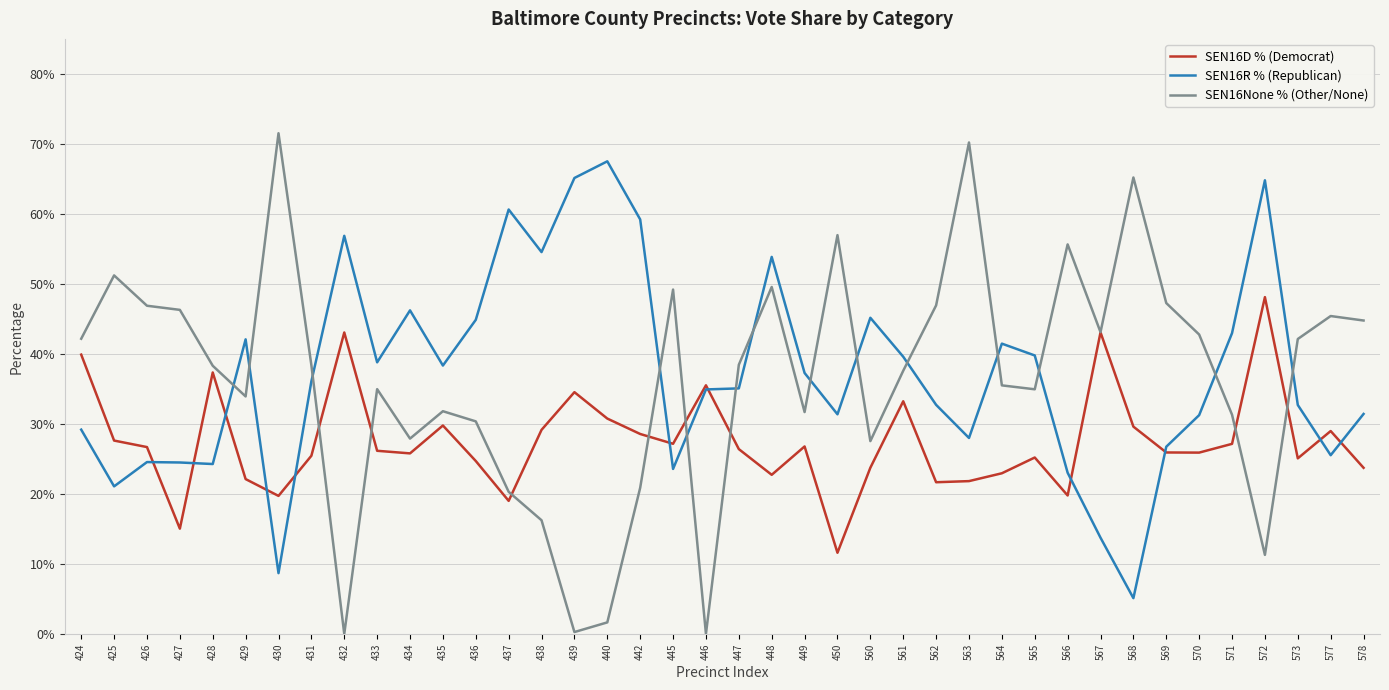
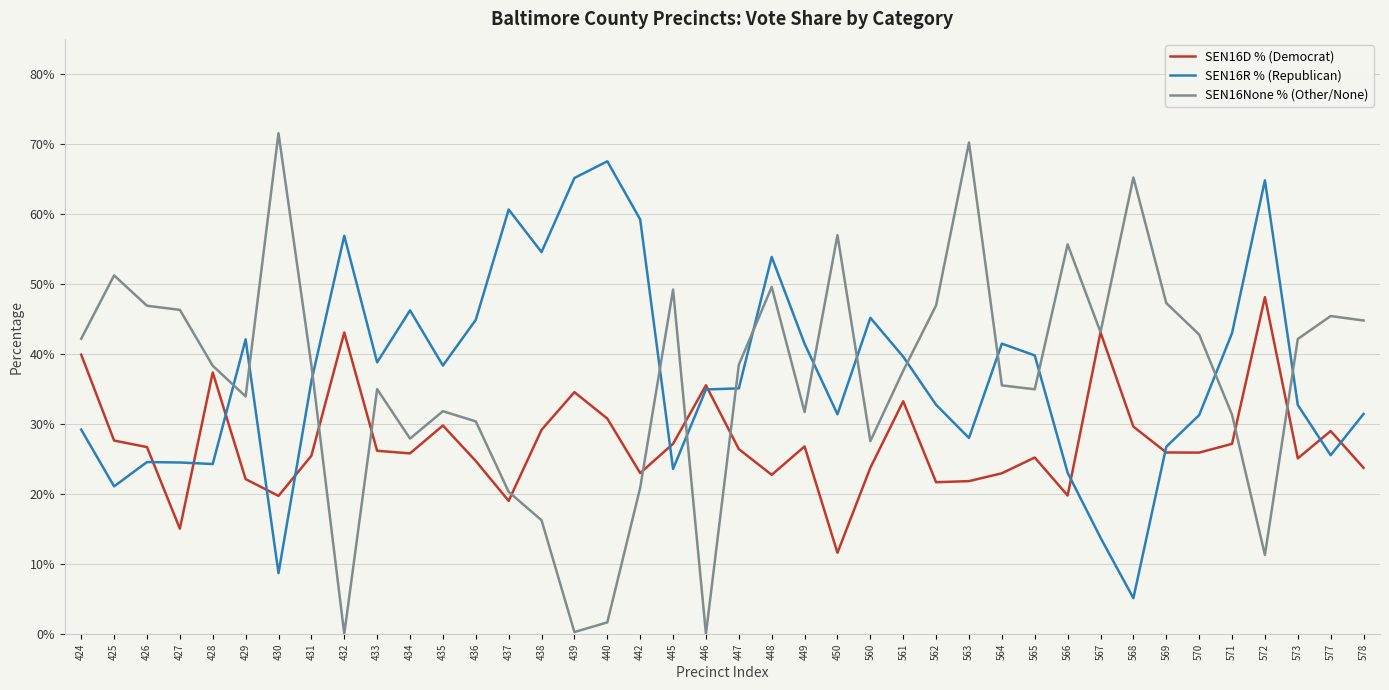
SEN16D % (Democrat), 442: 29% -> 23%
SEN16R % (Republican), 449: 37% -> 41%
